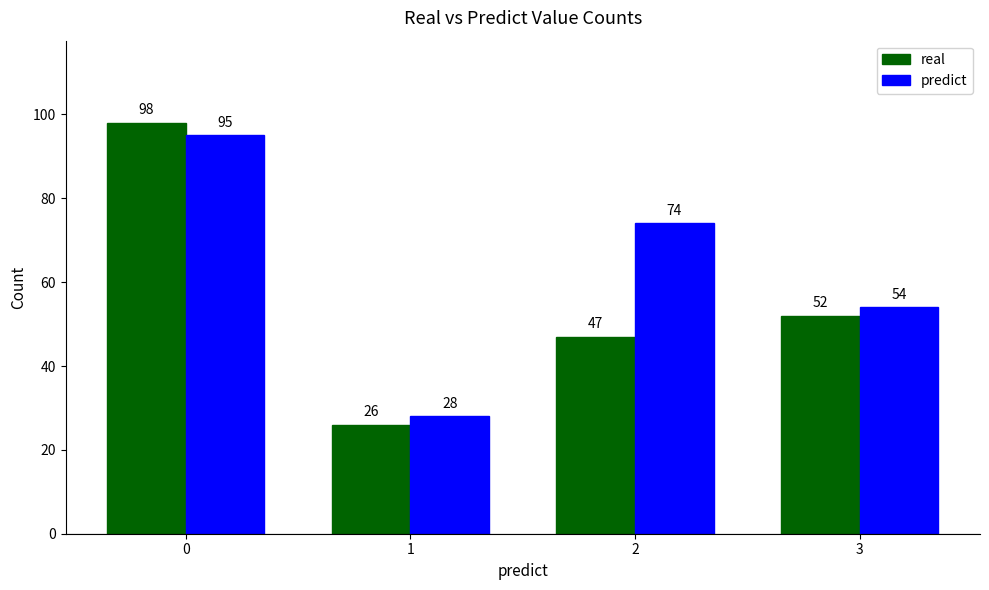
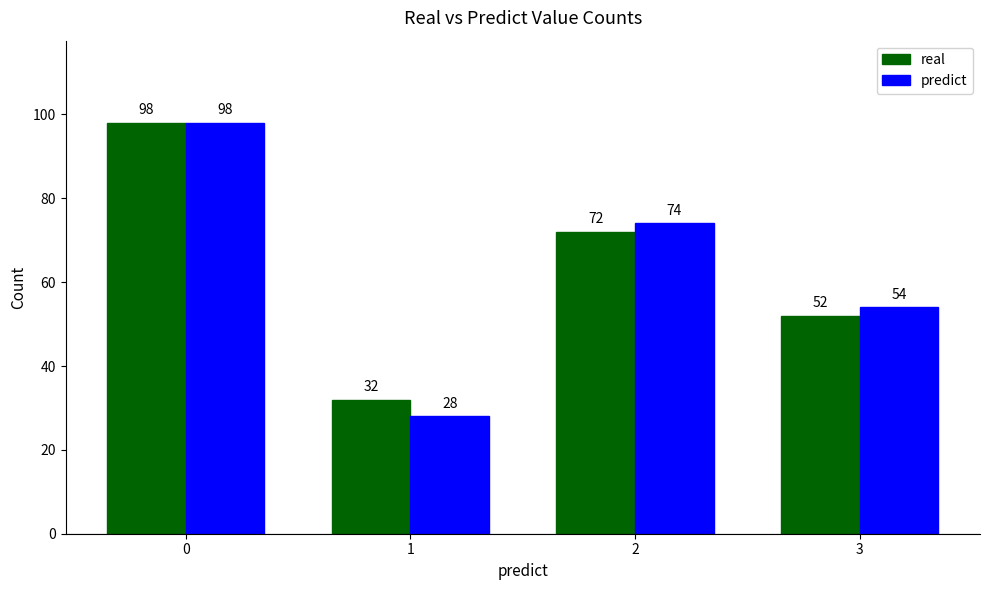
predict, 0: 95 -> 98
real, 1: 26 -> 32
real, 2: 47 -> 72
